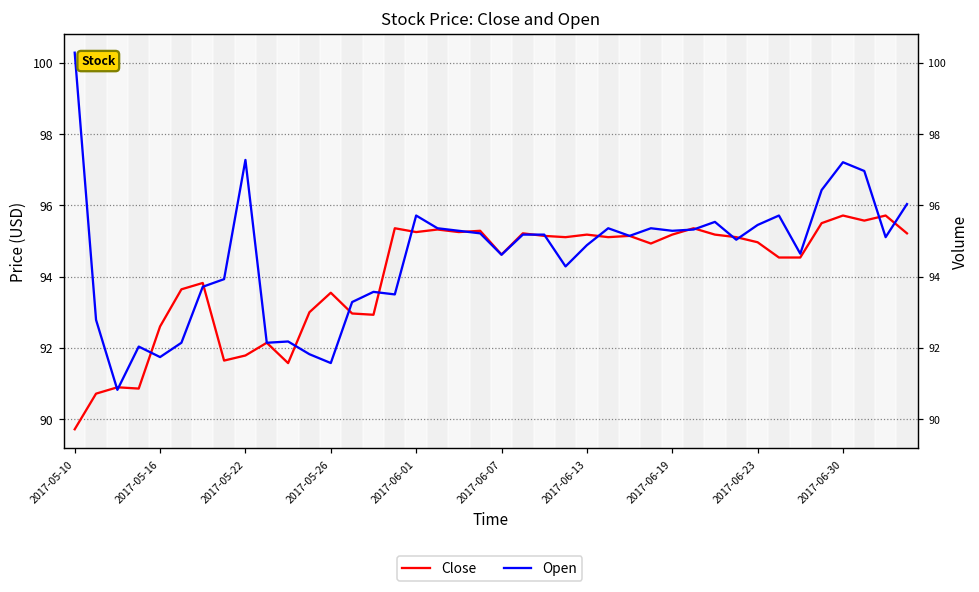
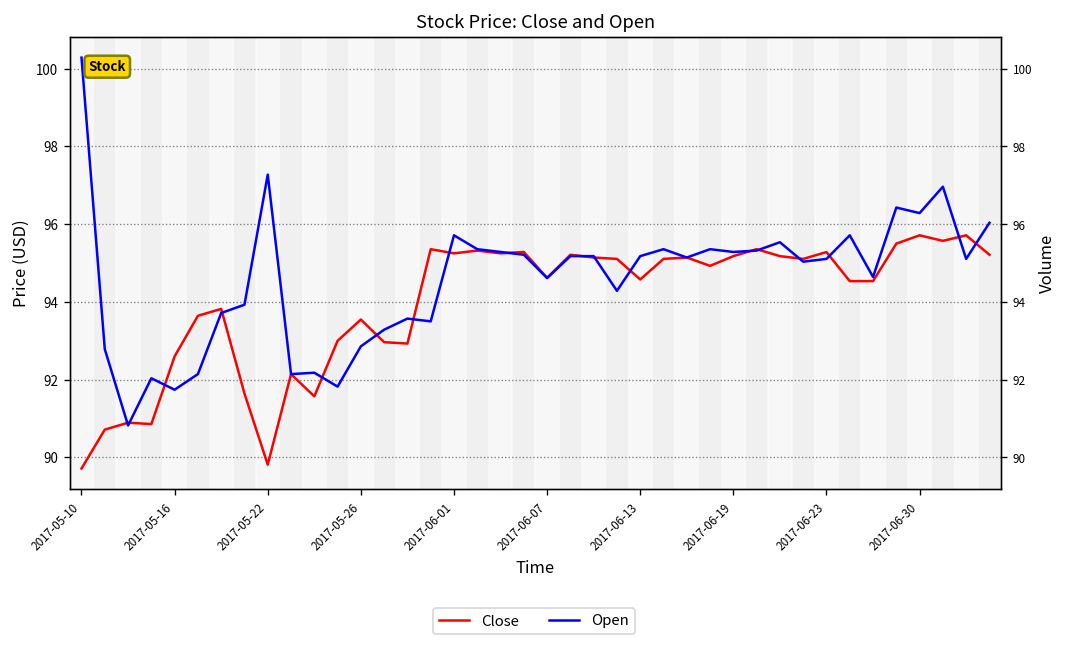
Close, 2017-05-22: 91.8 -> 89.8
Open, 2017-05-26: 91.6 -> 92.9
Close, 2017-06-13: 95.2 -> 94.6
Open, 2017-06-13: 94.9 -> 95.2
Close, 2017-06-23: 95.0 -> 95.3
Open, 2017-06-23: 95.4 -> 95.1
Open, 2017-06-30: 97.2 -> 96.3
